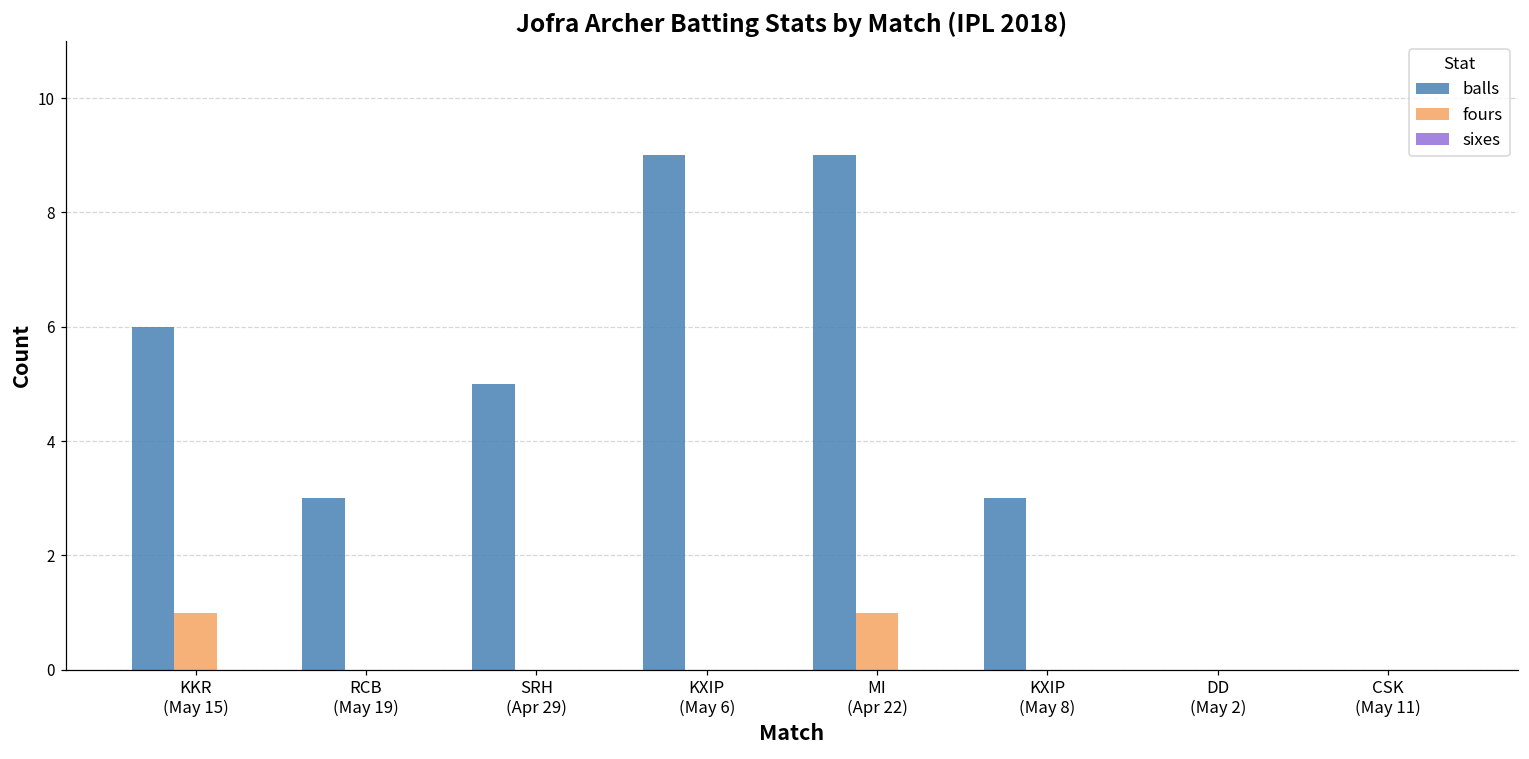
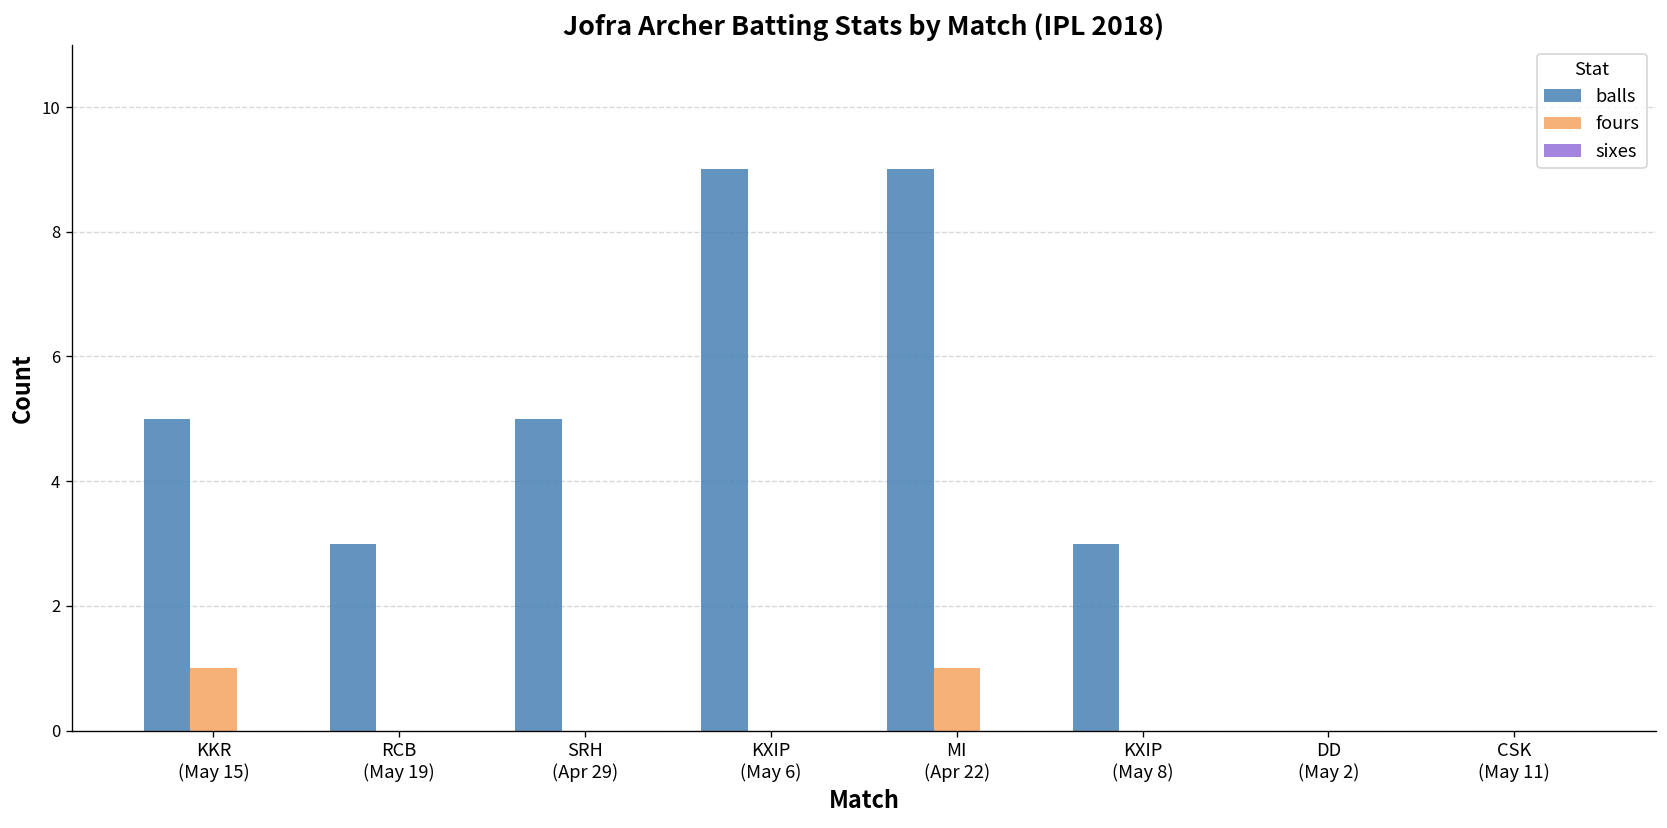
balls, KKR (May 15): 6 -> 5
